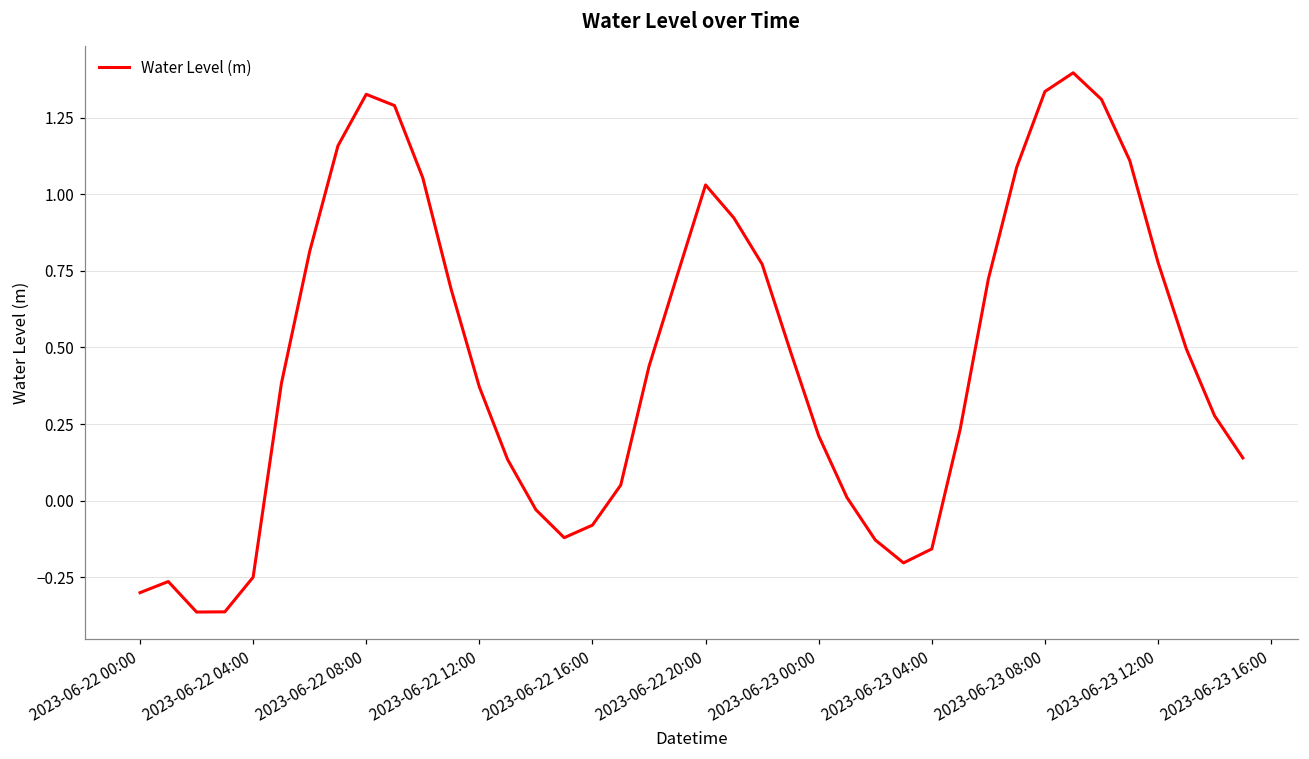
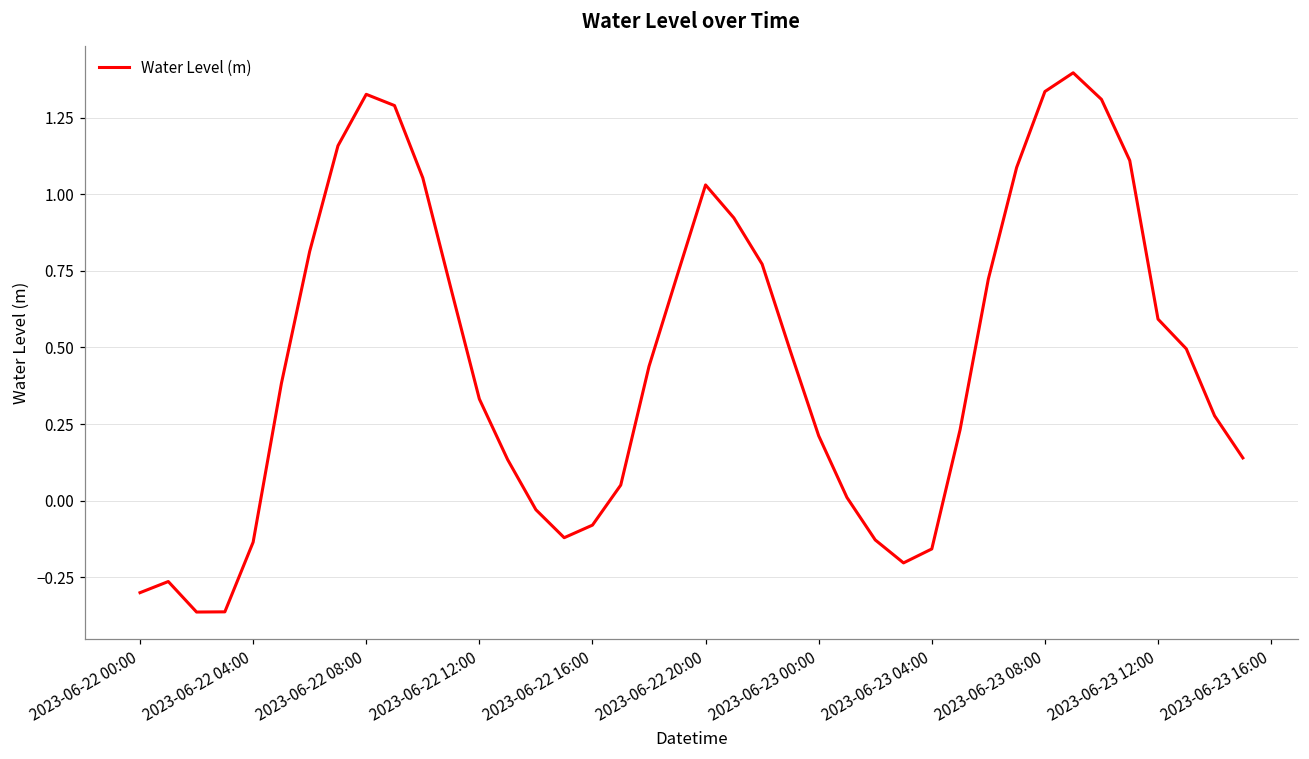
2023-06-22 04:00: -0.25 -> -0.14
2023-06-22 12:00: 0.37 -> 0.33
2023-06-23 12:00: 0.78 -> 0.59
